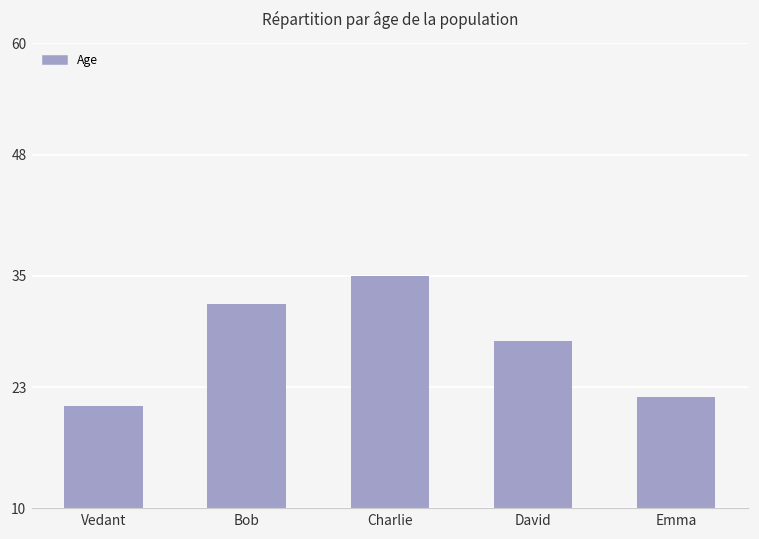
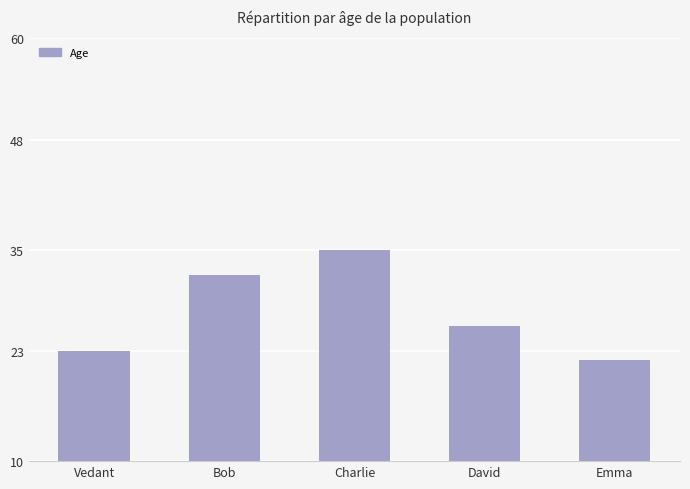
Vedant: 21 -> 23
David: 28 -> 26
